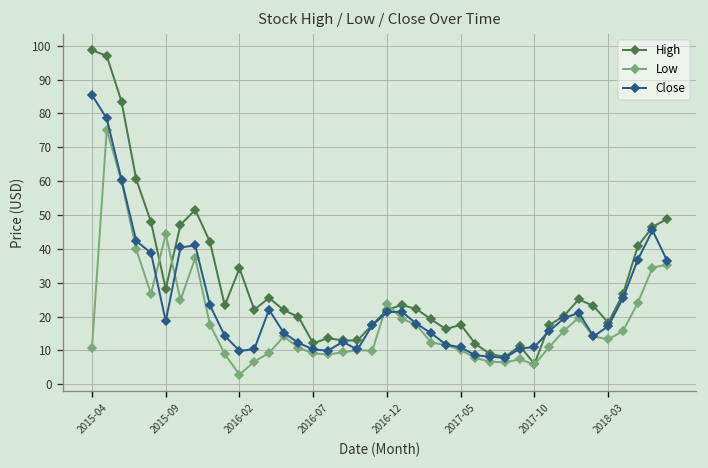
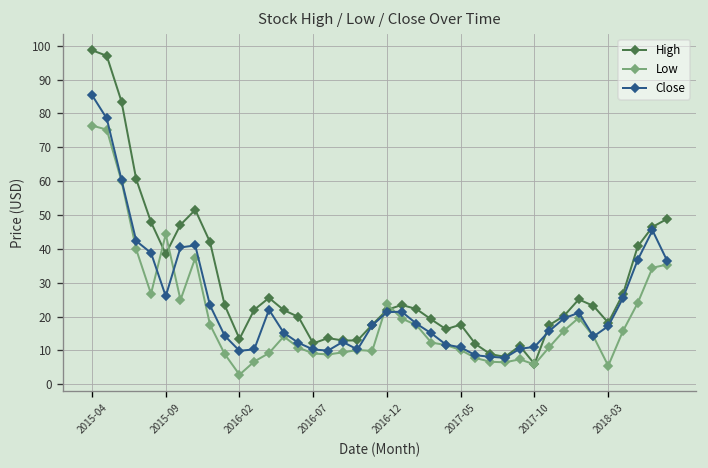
Low, 2015-04: 11 -> 76
High, 2015-09: 28 -> 39
Close, 2015-09: 19 -> 26
High, 2016-02: 34 -> 13
Low, 2018-03: 13 -> 5
